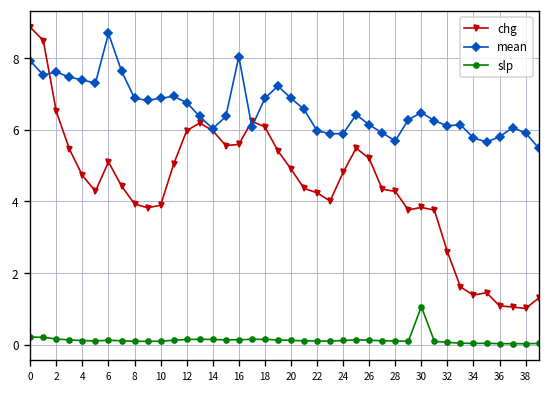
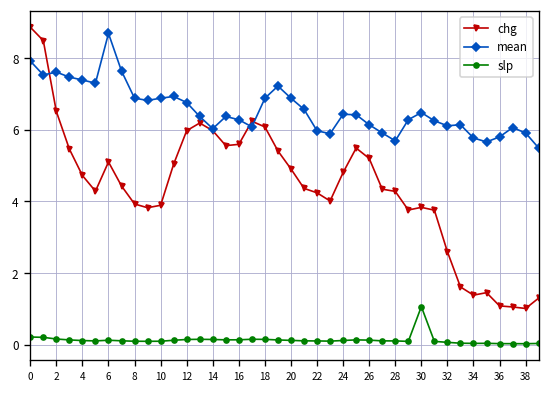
mean, 16: 8.0 -> 6.3
mean, 24: 5.9 -> 6.4
